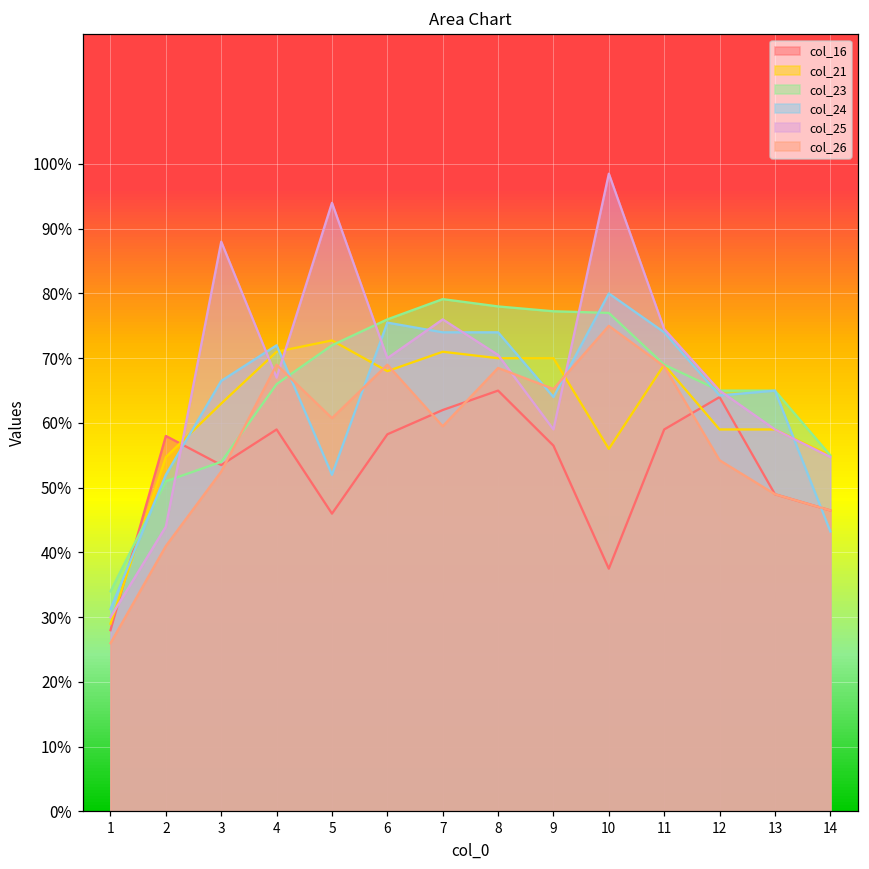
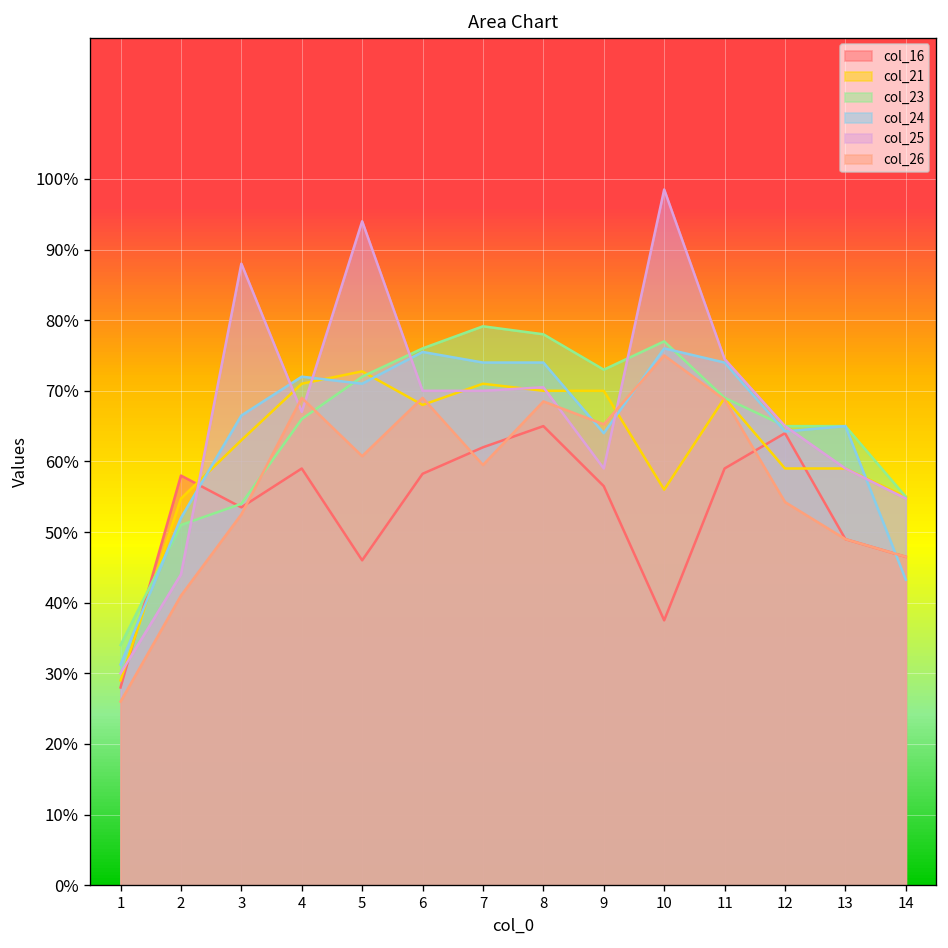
col_24, 5: 52% -> 71%
col_25, 7: 76% -> 70%
col_23, 9: 77% -> 73%
col_24, 10: 80% -> 76%
